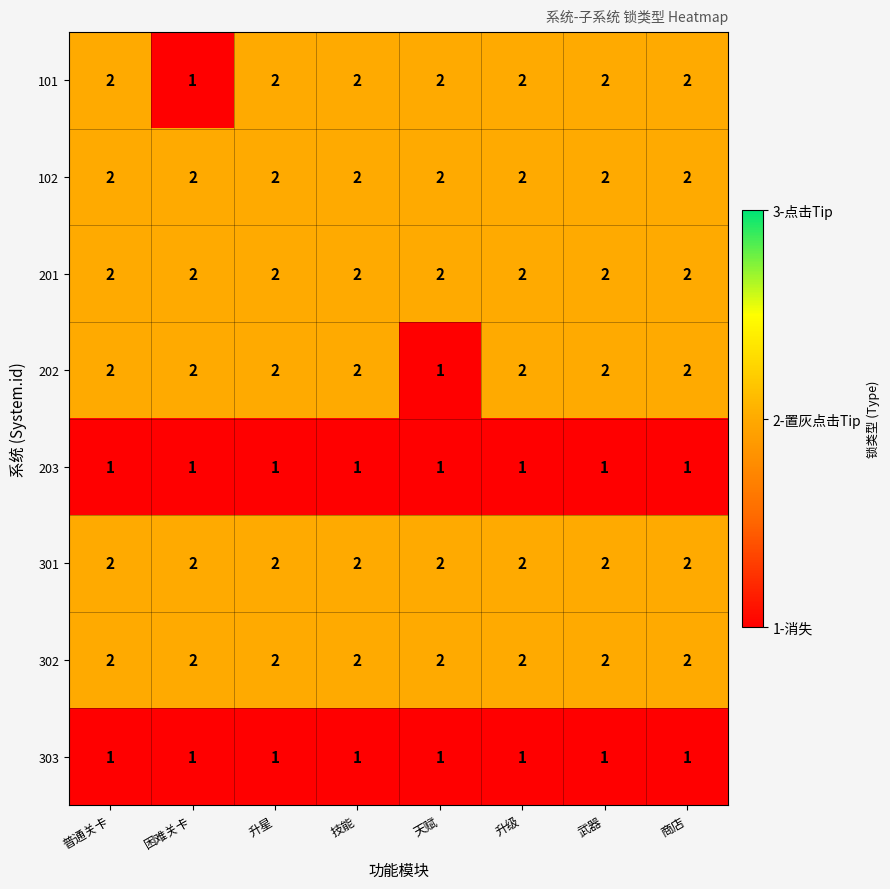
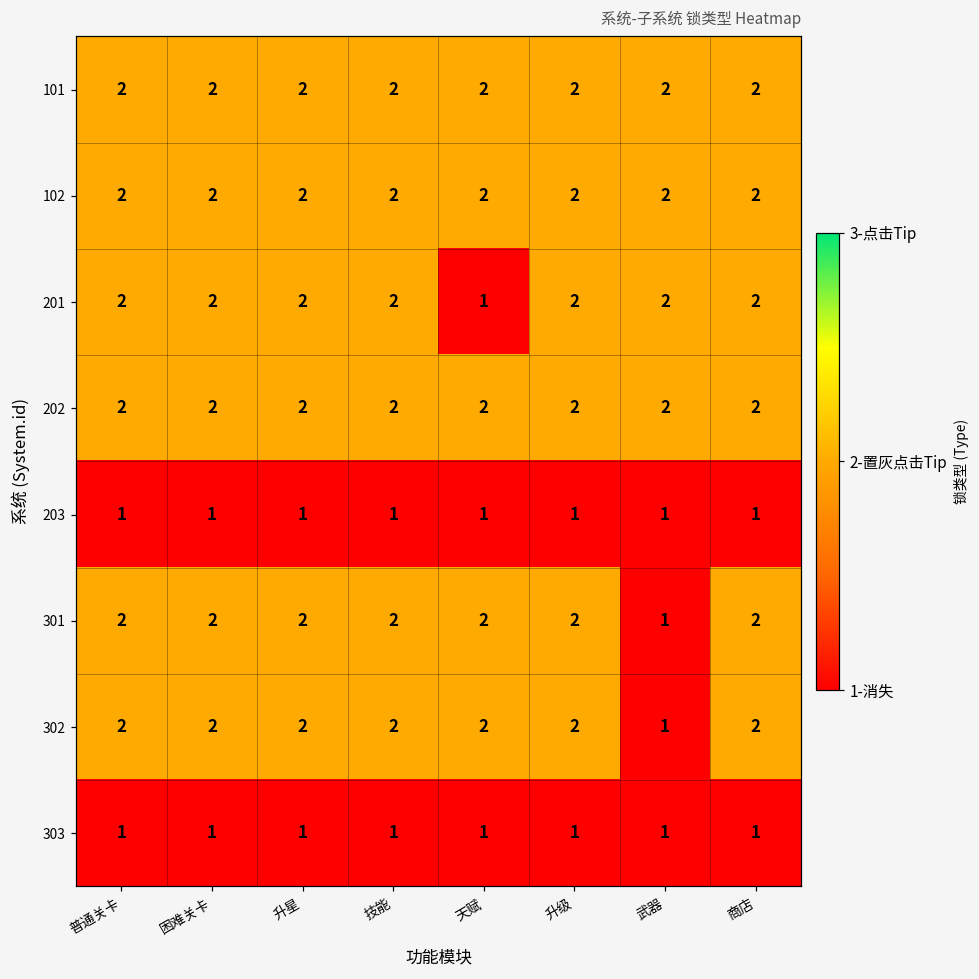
101, 困难关卡: 1 -> 2
201, 天赋: 2 -> 1
202, 天赋: 1 -> 2
301, 武器: 2 -> 1
302, 武器: 2 -> 1
